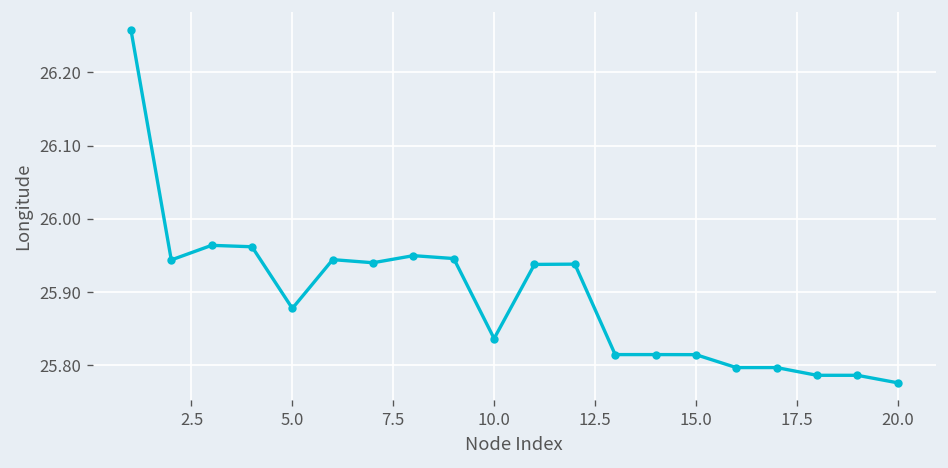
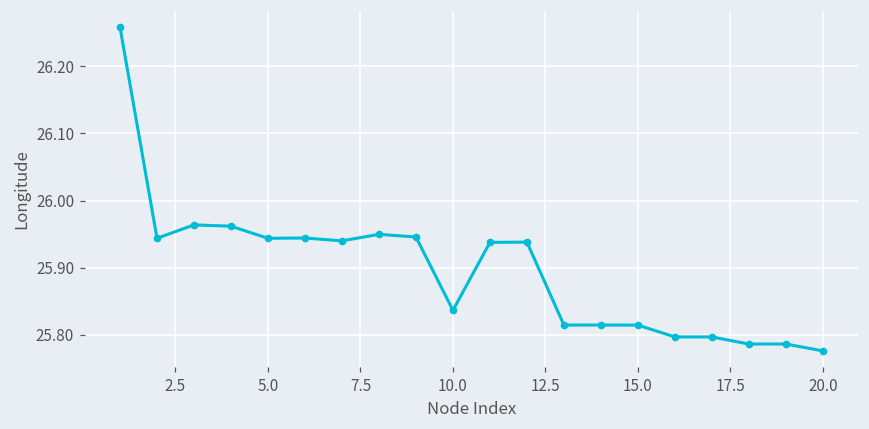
5.0: 25.88 -> 25.94
